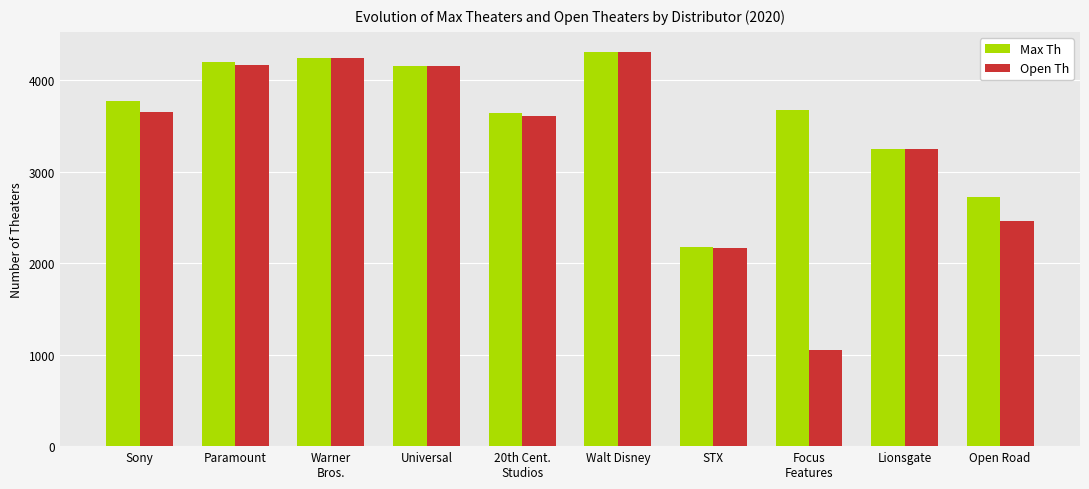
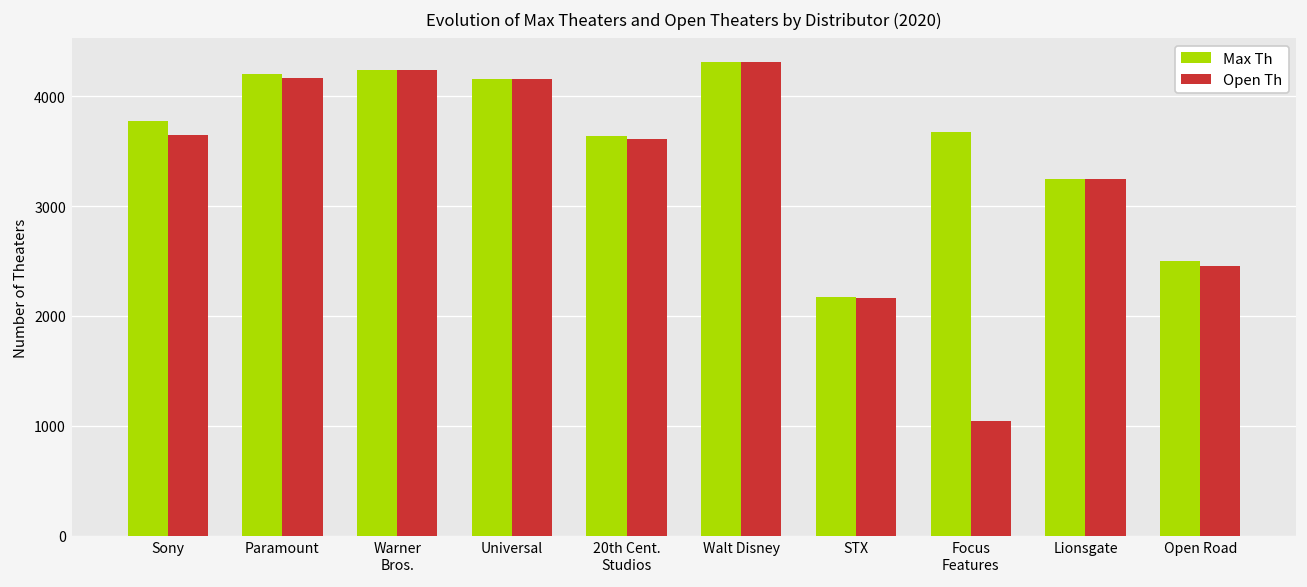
Max Th, Open Road: 2700 -> 2500
